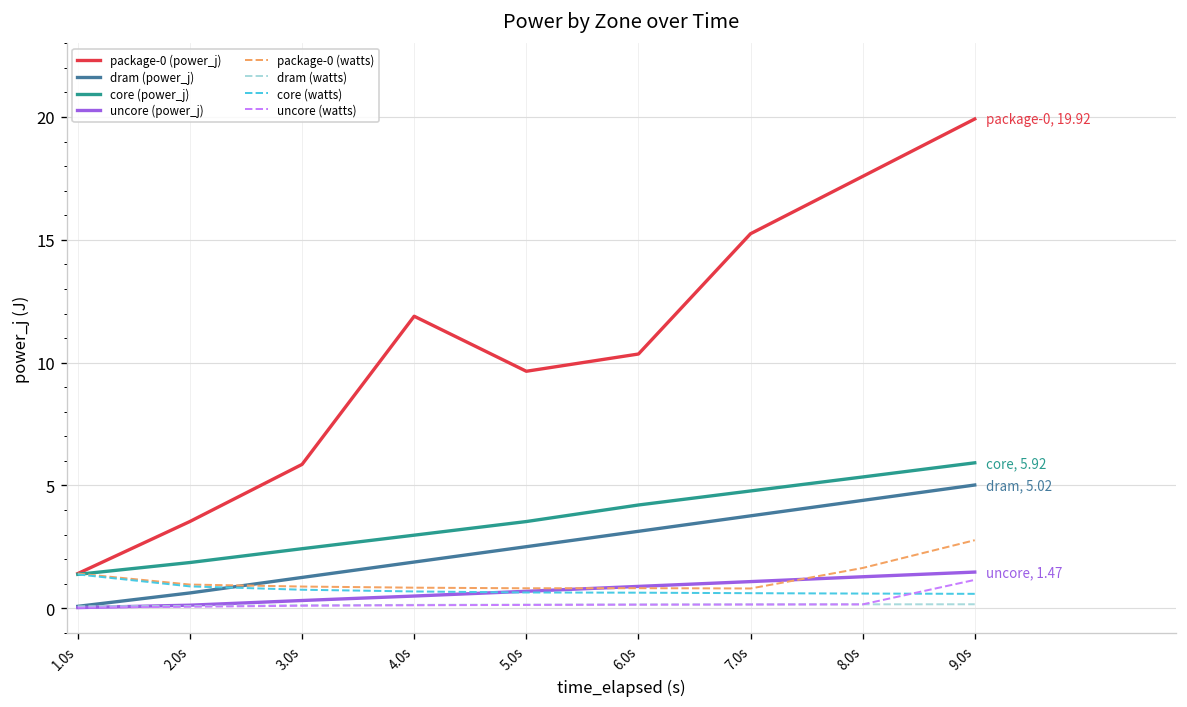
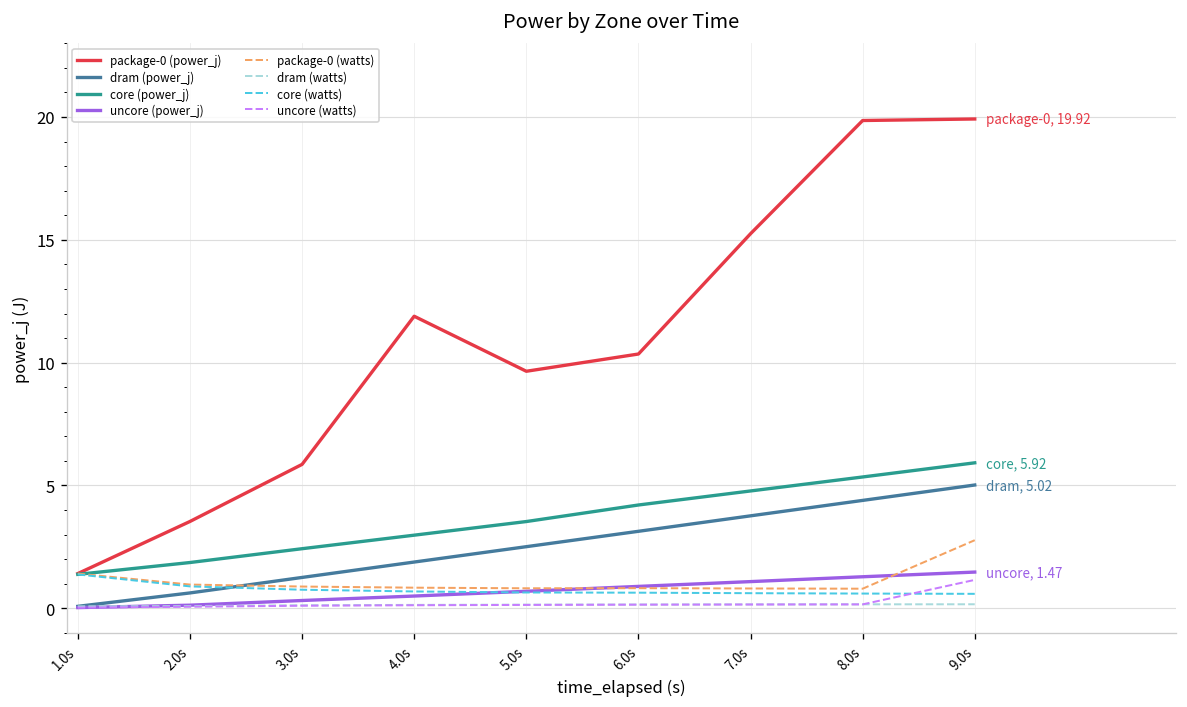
package-0 (power_j), 8.0s: 17.6 -> 19.9
package-0 (watts), 8.0s: 1.6 -> 0.8
